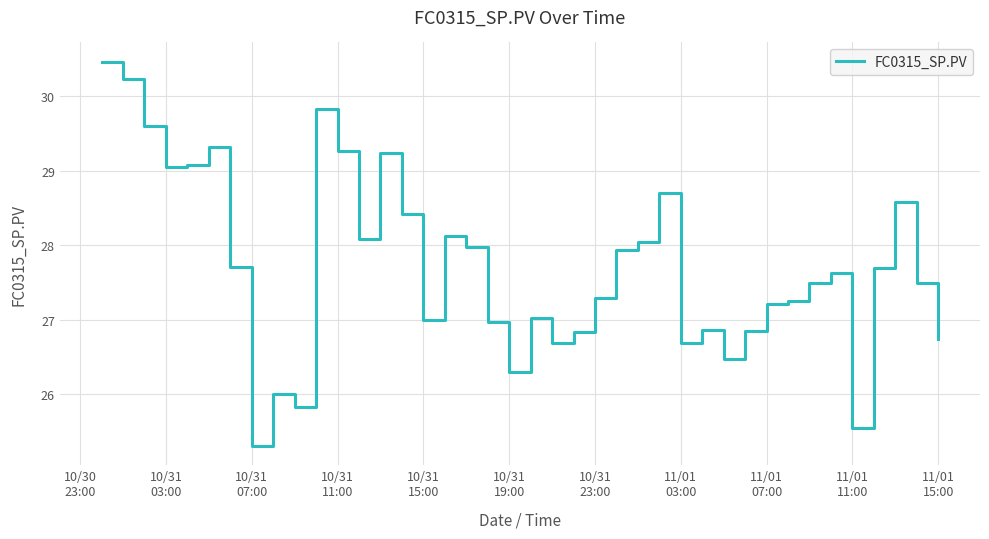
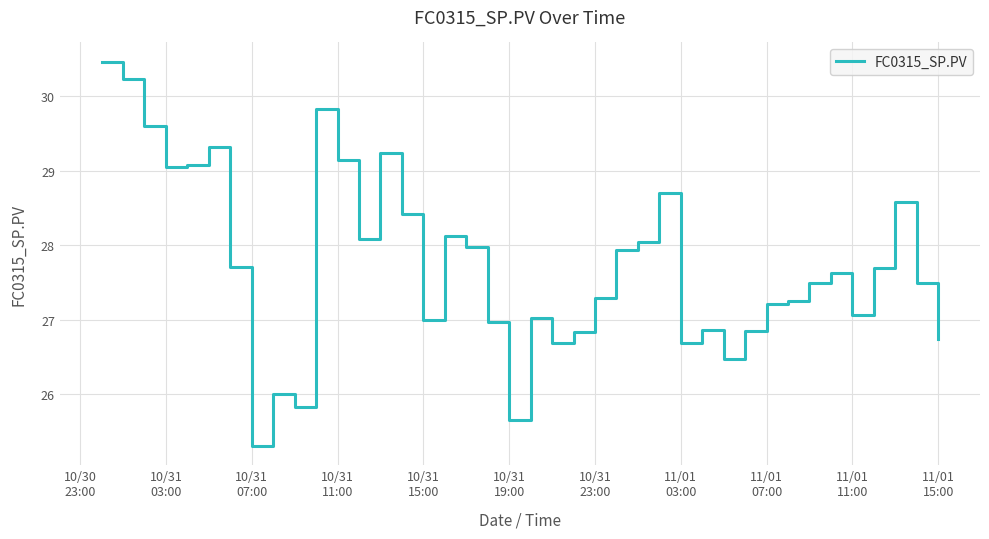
10/31 11:00: 29.3 -> 29.1
10/31 19:00: 26.3 -> 25.7
11/01 11:00: 25.6 -> 27.1
